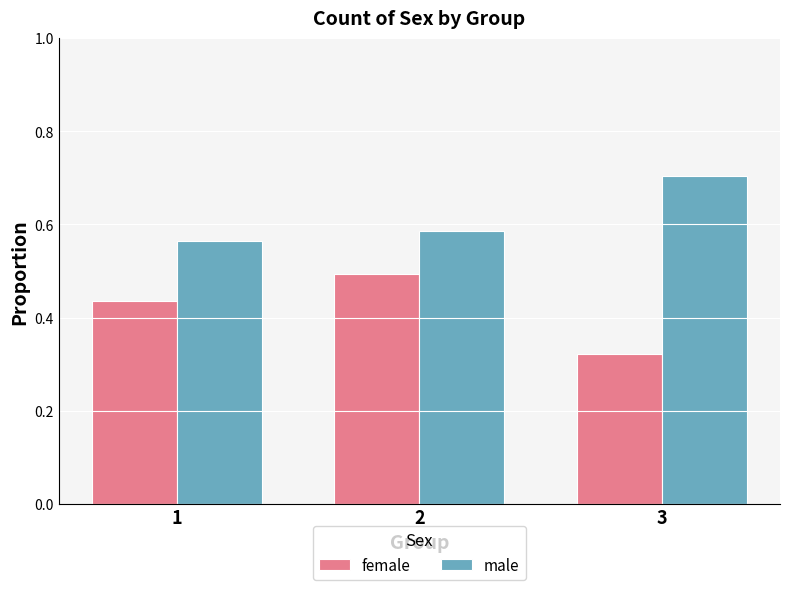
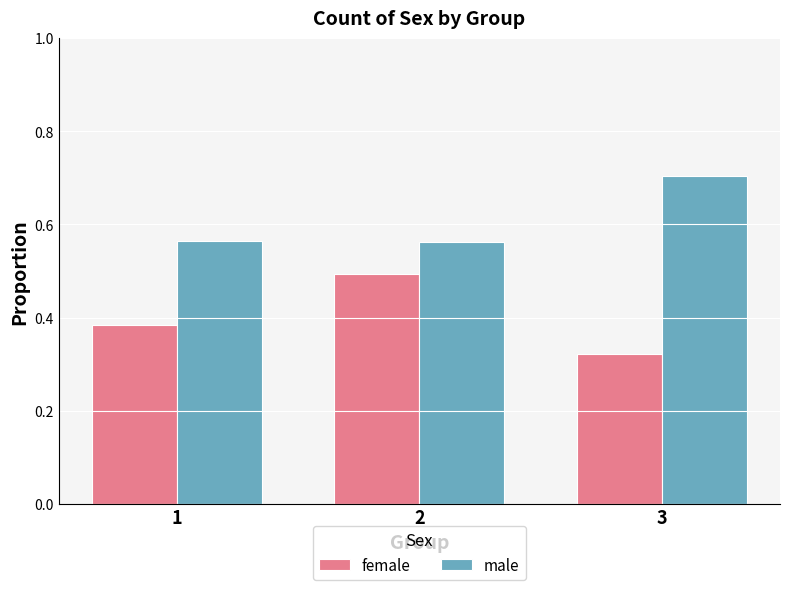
female, 1: 0.44 -> 0.38
male, 2: 0.59 -> 0.56
